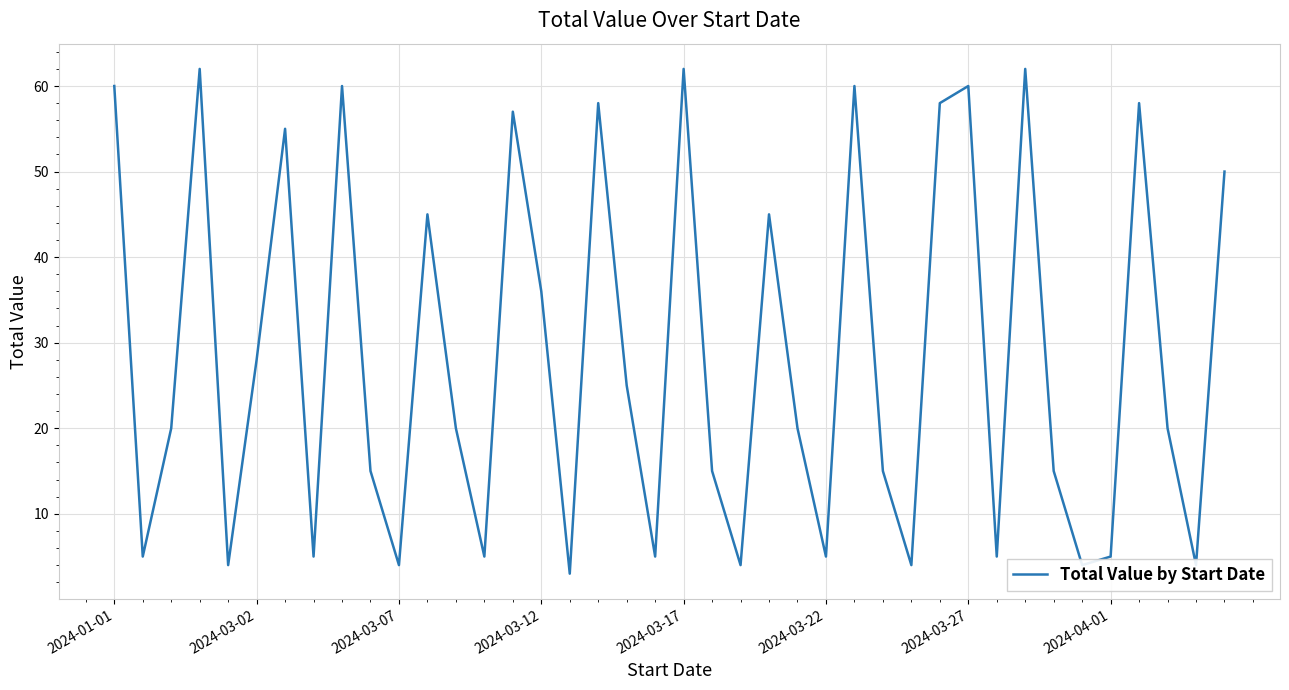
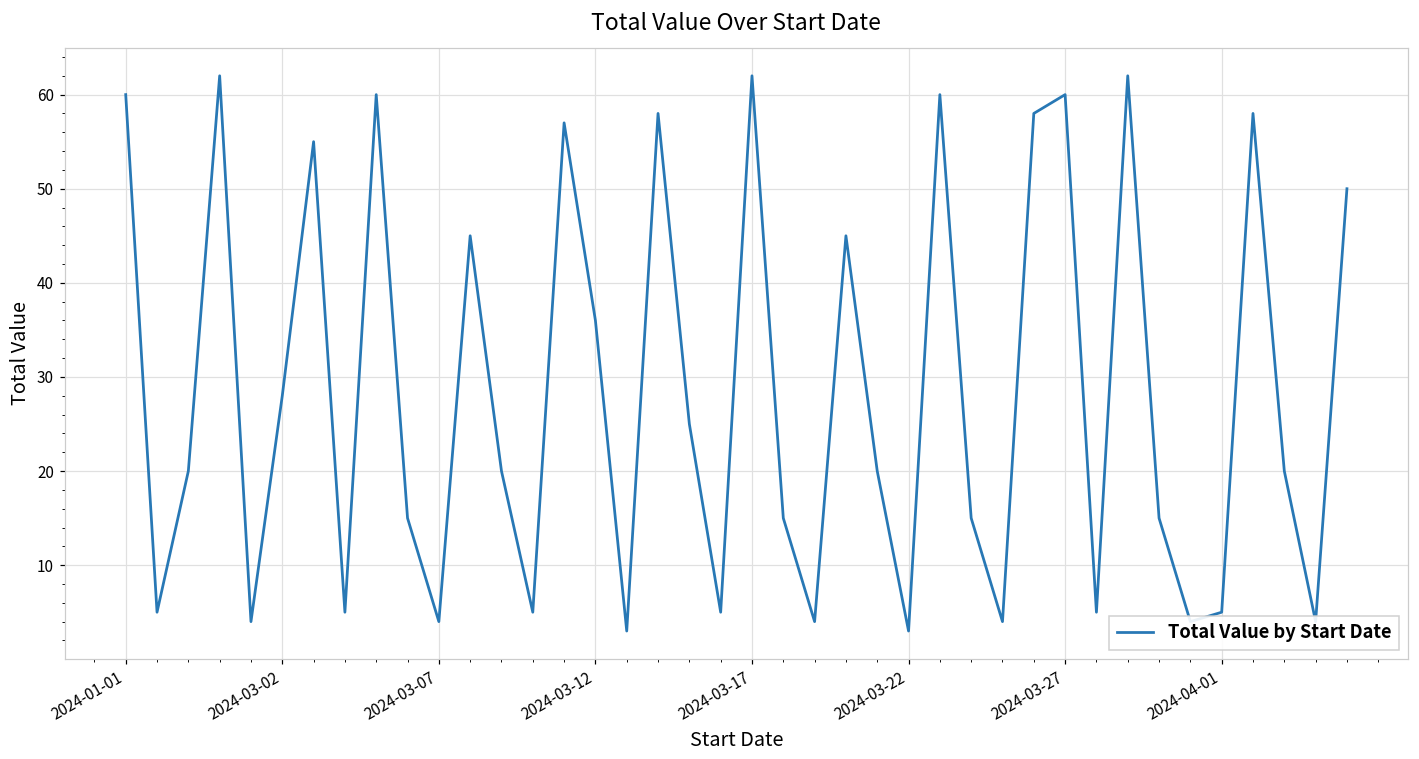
2024-03-22: 5 -> 3
